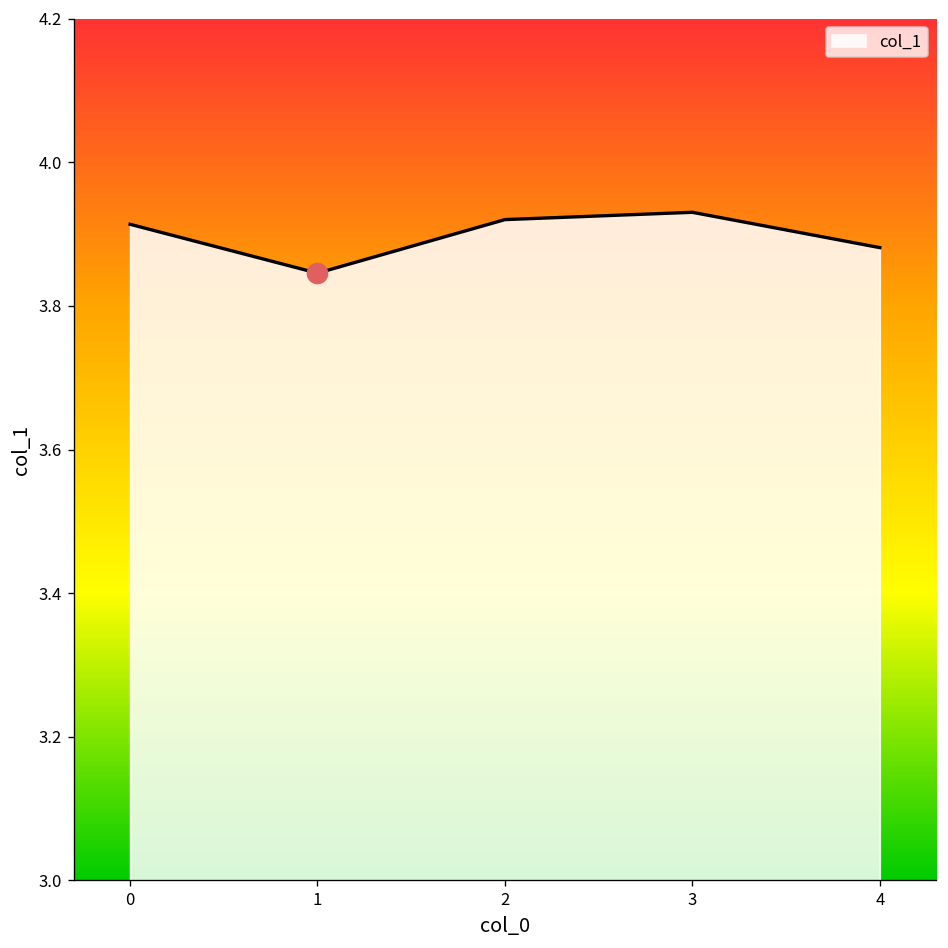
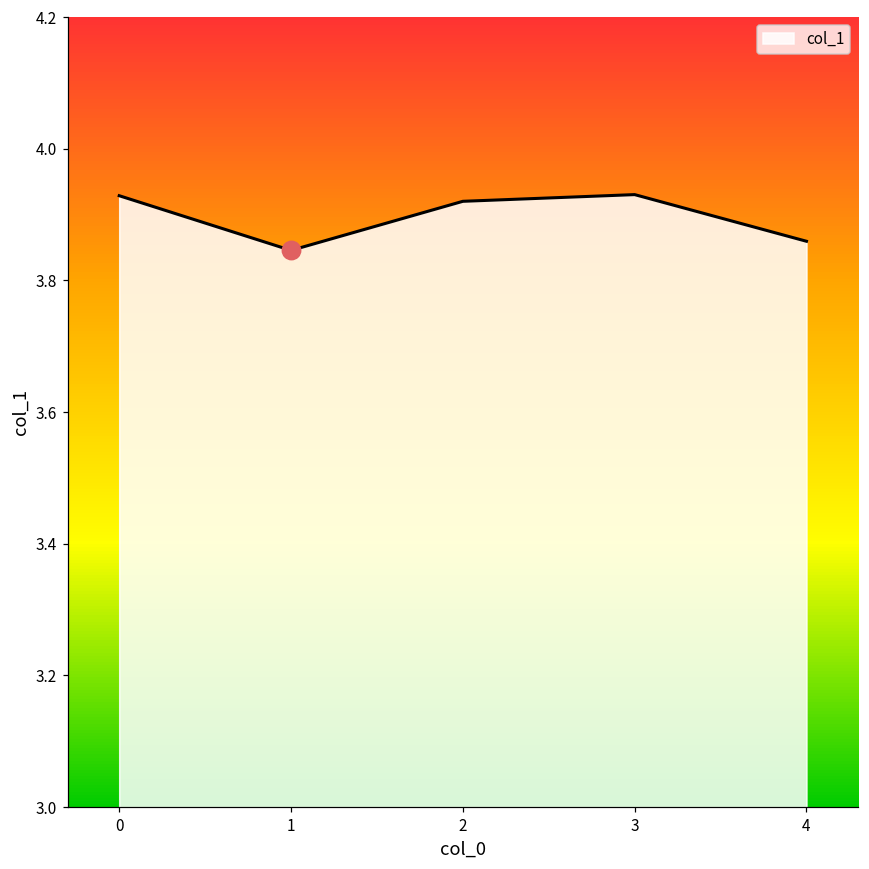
col_1, 0: 3.91 -> 3.93
col_1, 4: 3.88 -> 3.86
